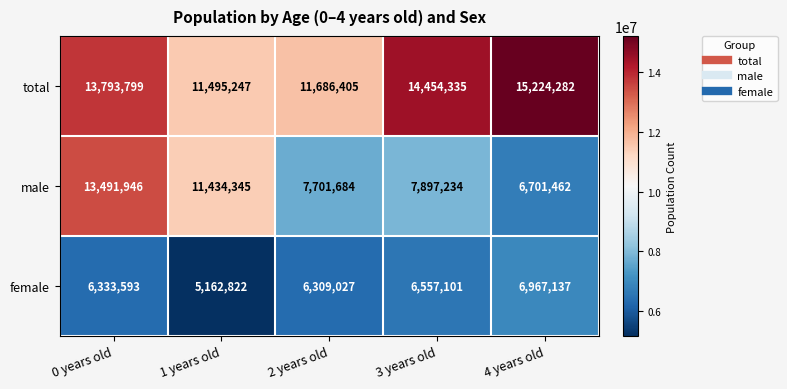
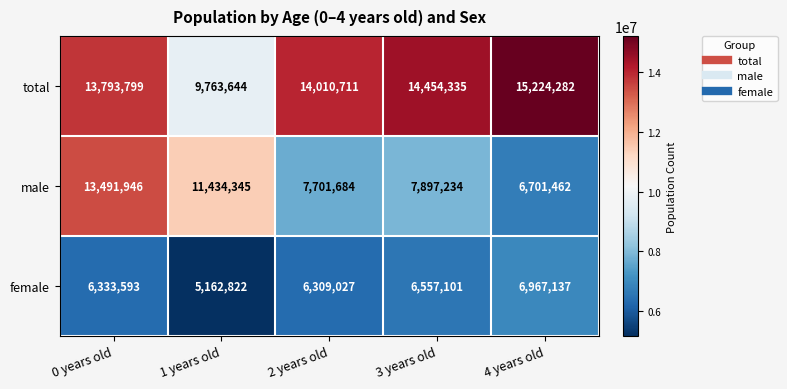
total, 1 years old: 11,495,247 -> 9,763,644
total, 2 years old: 11,686,405 -> 14,010,711
